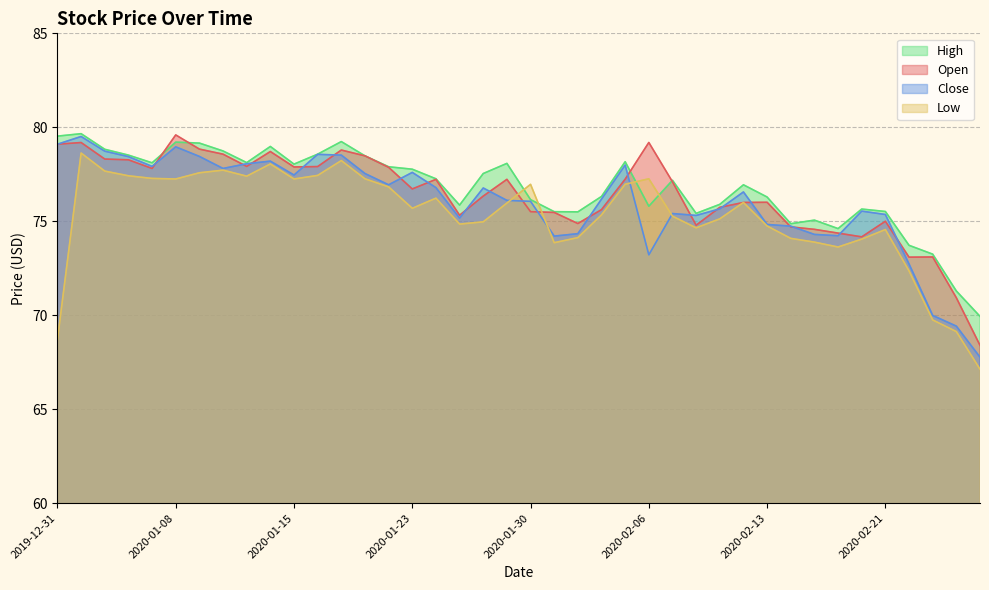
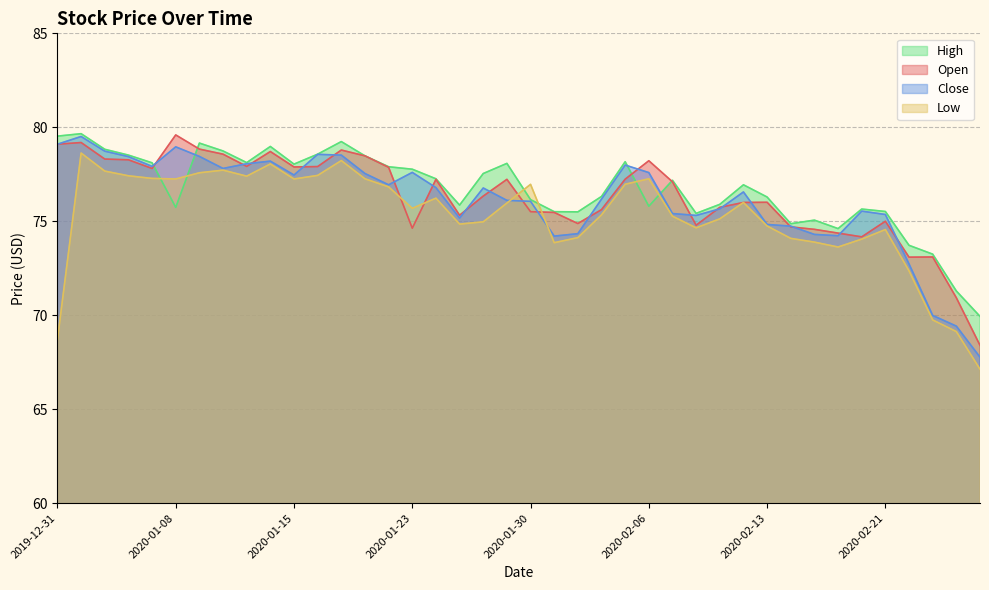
High, 2020-01-08: 79.2 -> 75.7
Open, 2020-01-23: 76.7 -> 74.6
Open, 2020-02-06: 79.2 -> 78.2
Close, 2020-02-06: 73.2 -> 77.6
